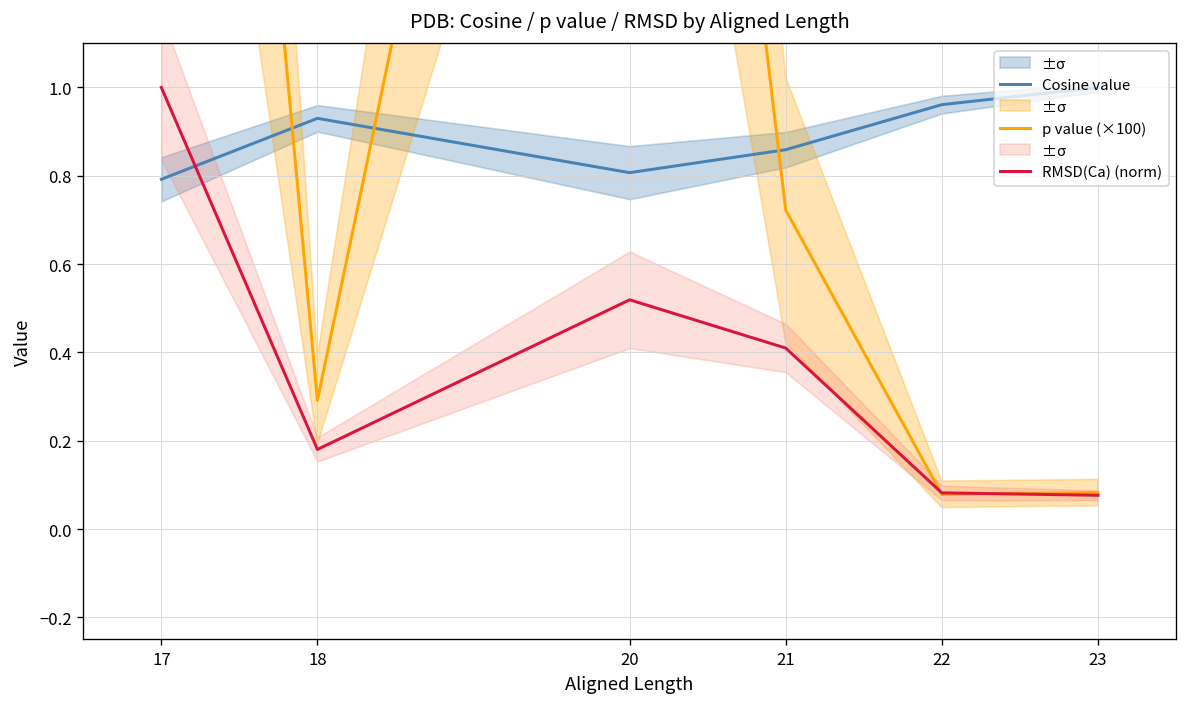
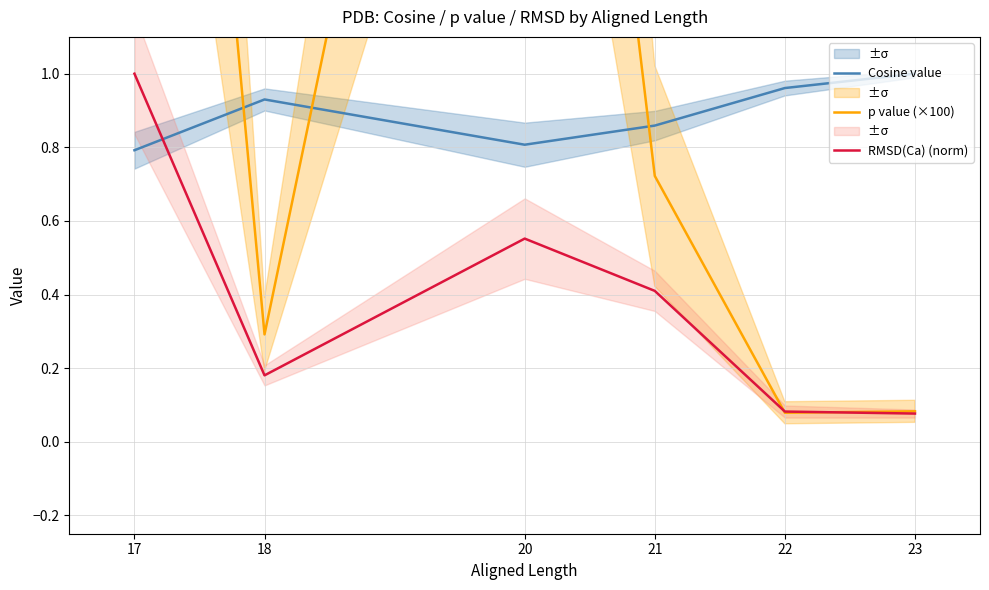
RMSD(Ca) (norm), 20: 0.52 -> 0.55
